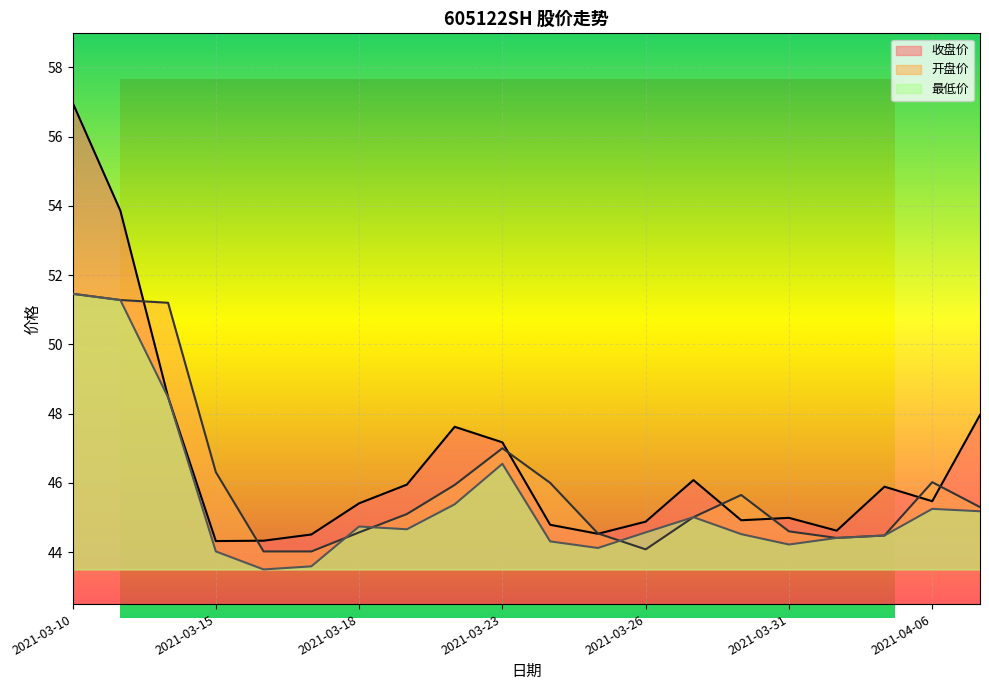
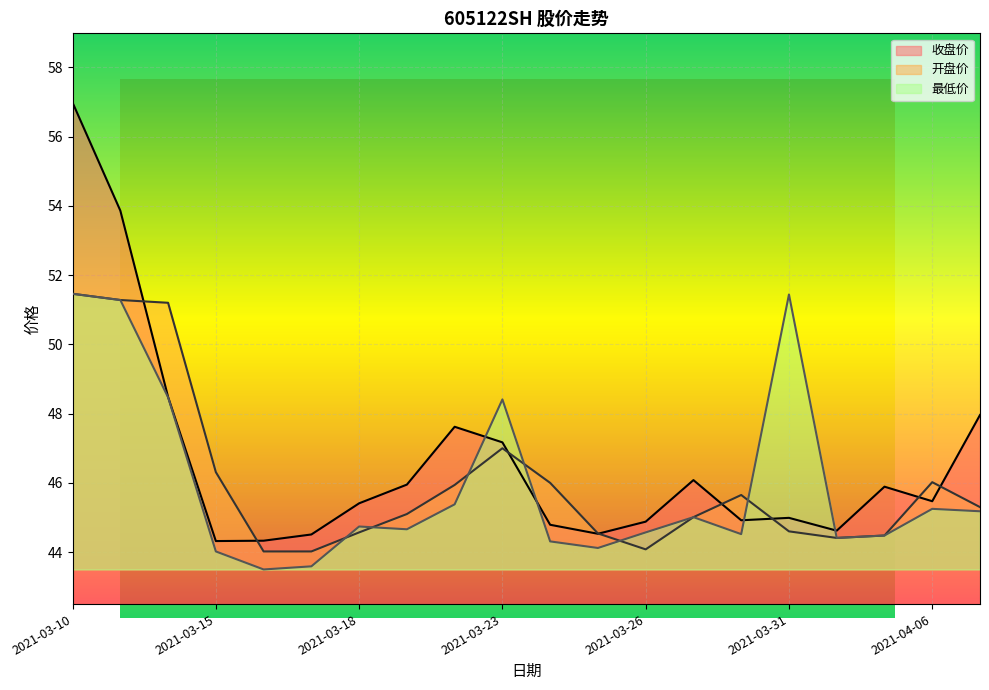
605122SH 股价走势, 最低价, 2021-03-23: 46.6 -> 48.4
605122SH 股价走势, 最低价, 2021-03-31: 44.2 -> 51.4
